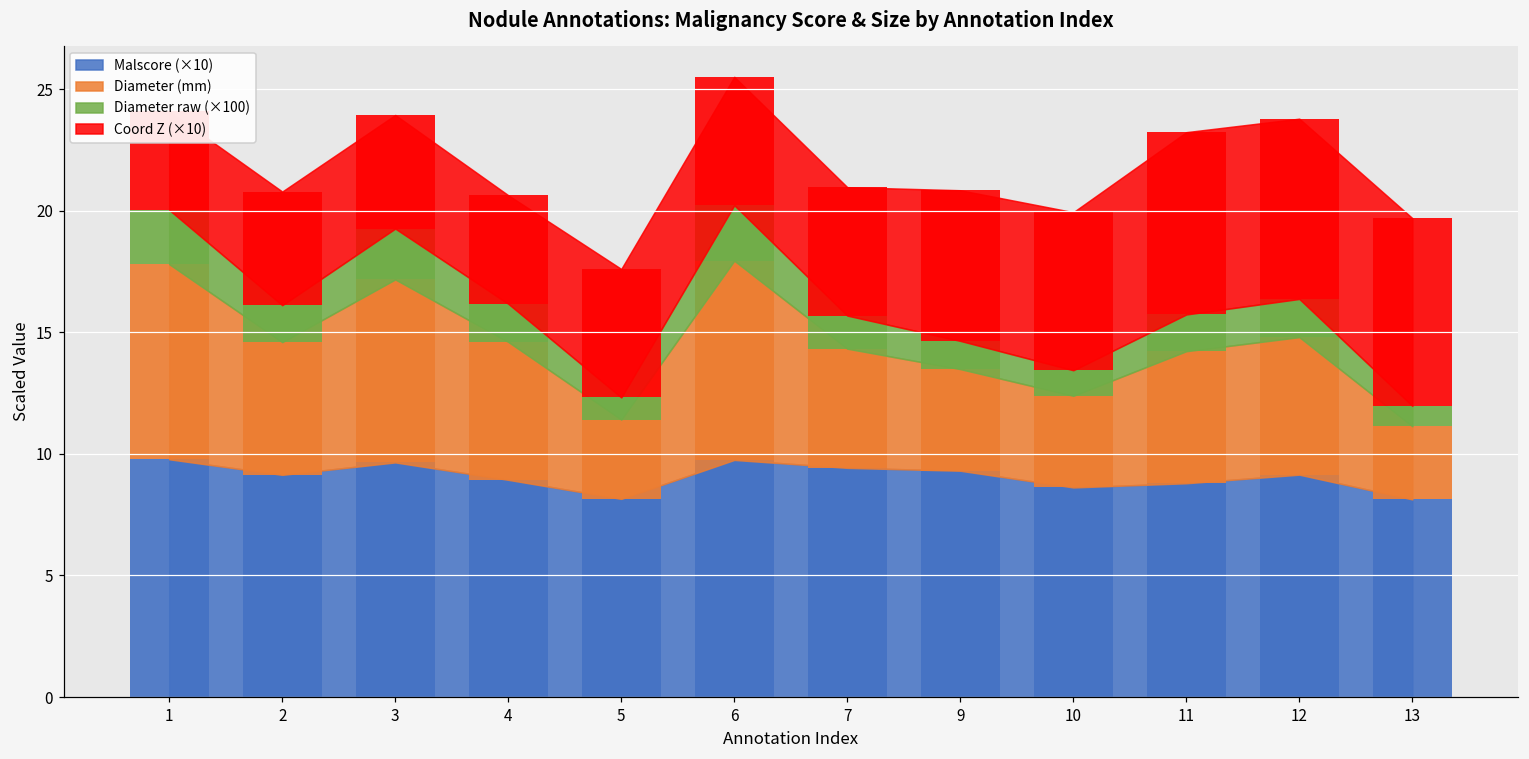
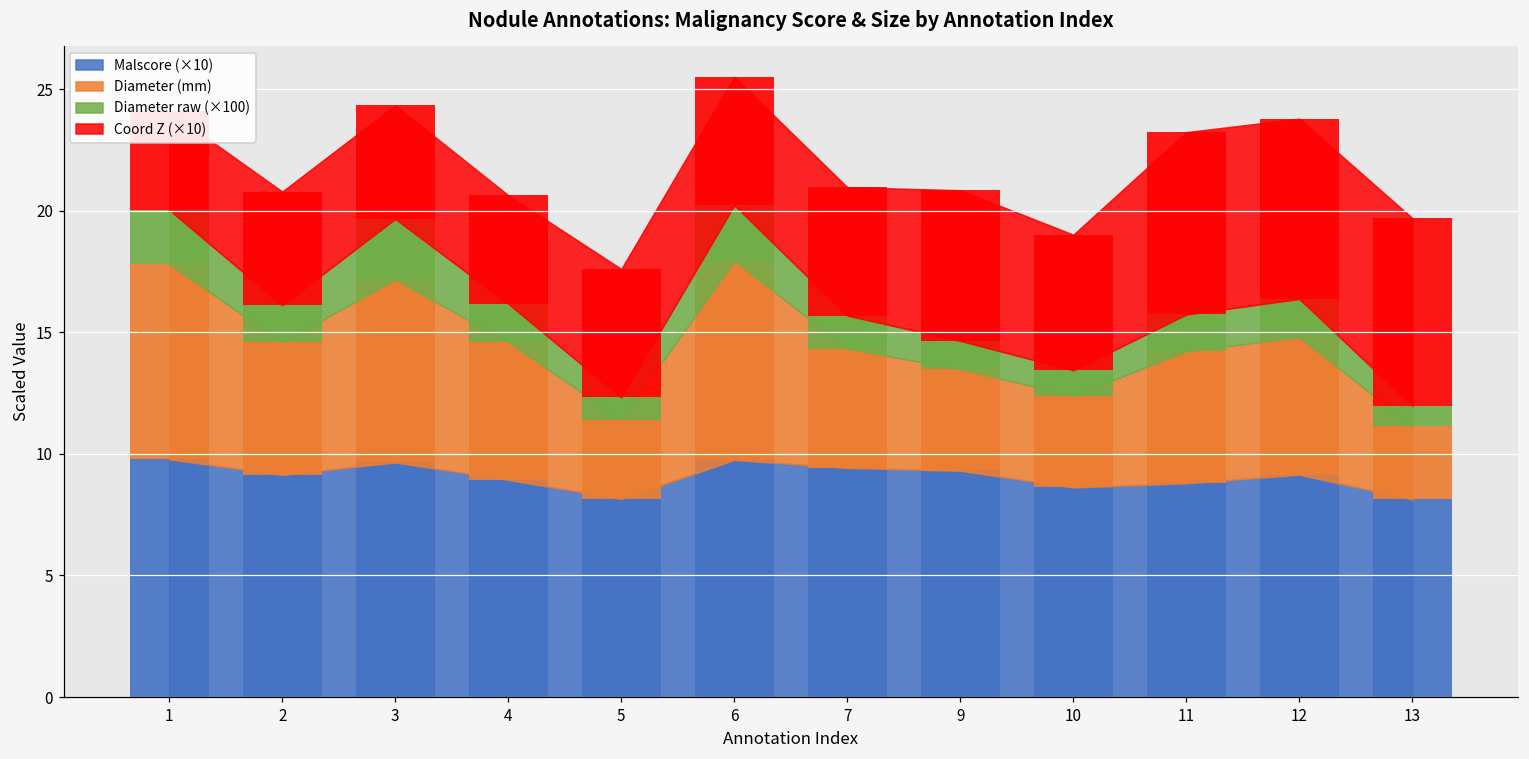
Diameter raw (×100), 3: 2.1 -> 2.5
Coord Z (×10), 10: 6.5 -> 5.6
